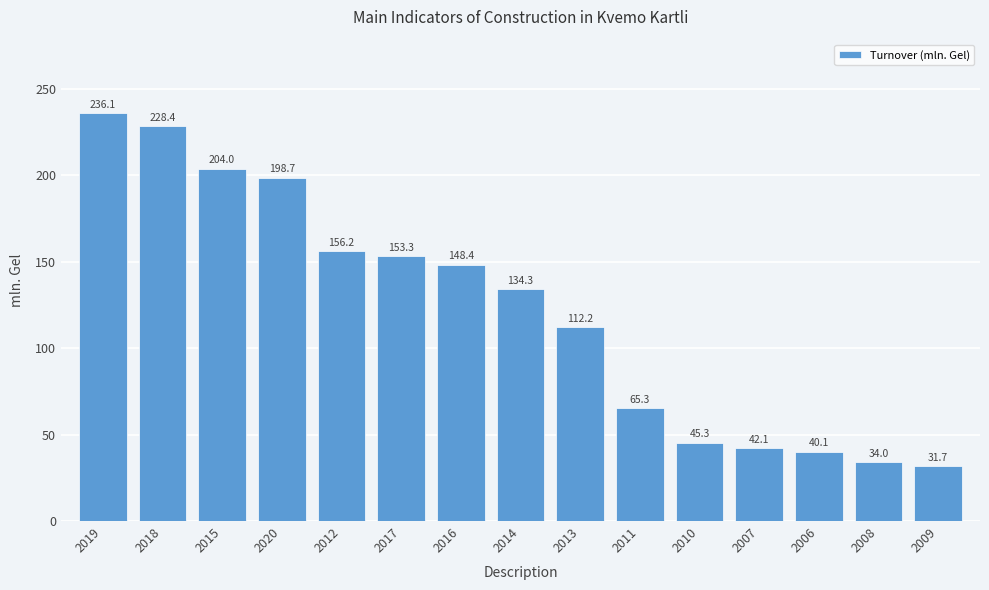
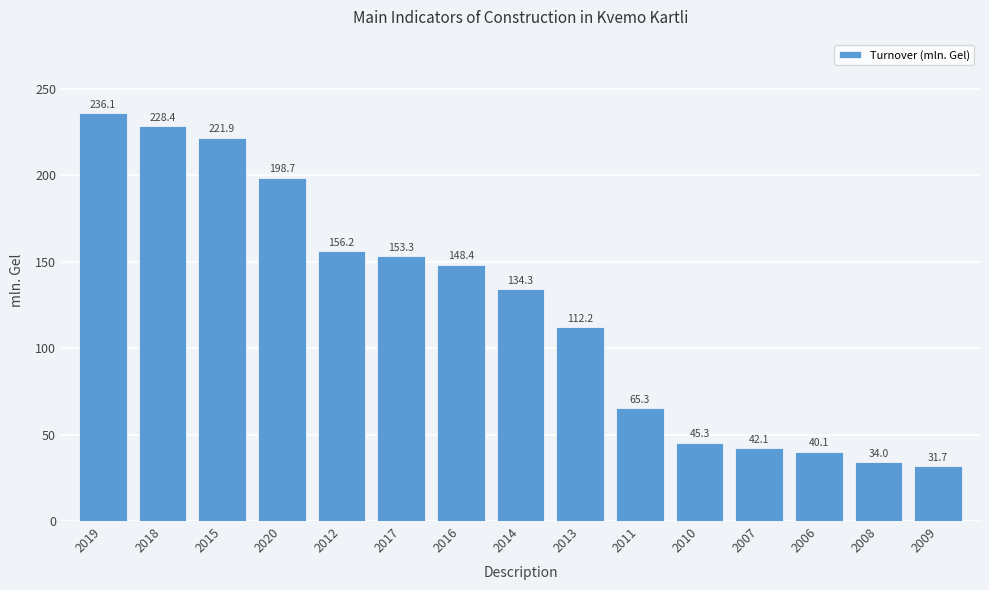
2015: 204.0 -> 221.9
